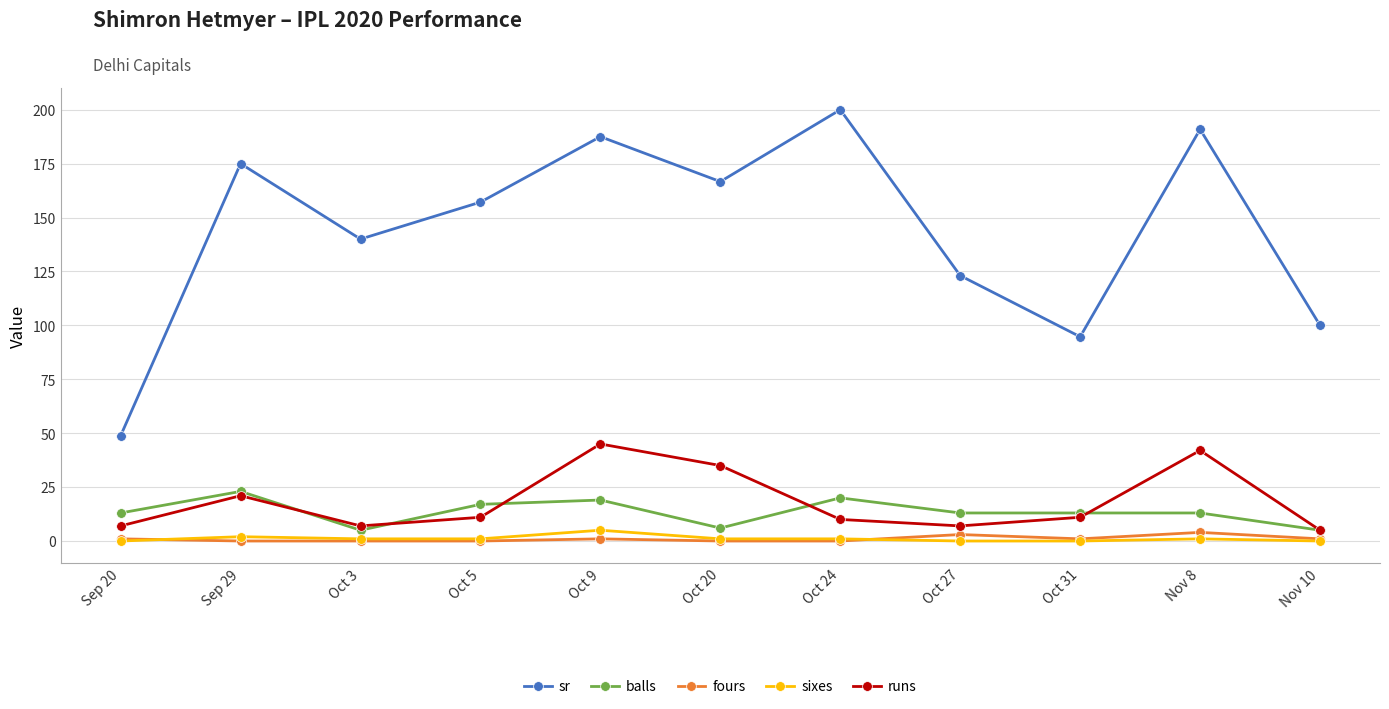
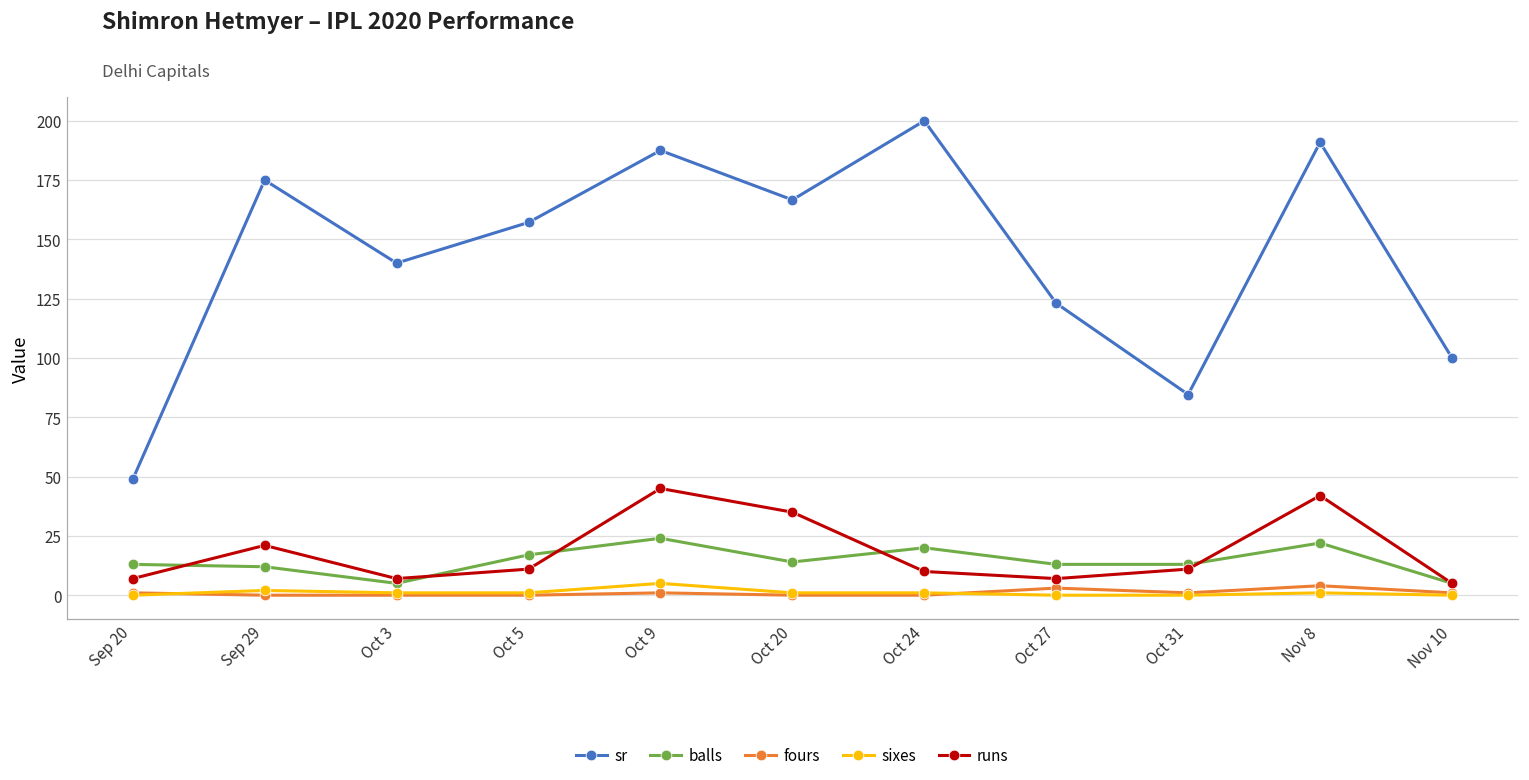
balls, Sep 29: 23 -> 12
balls, Oct 9: 19 -> 24
balls, Oct 20: 6 -> 14
sr, Oct 31: 95 -> 85
balls, Nov 8: 13 -> 22
